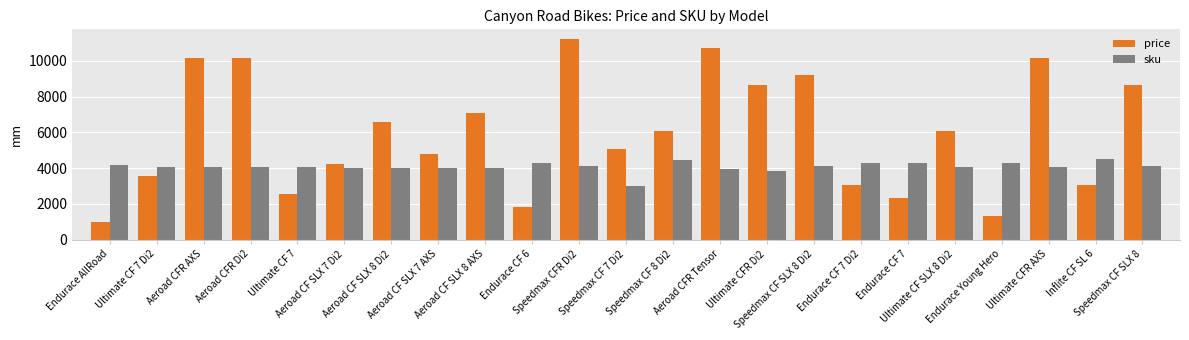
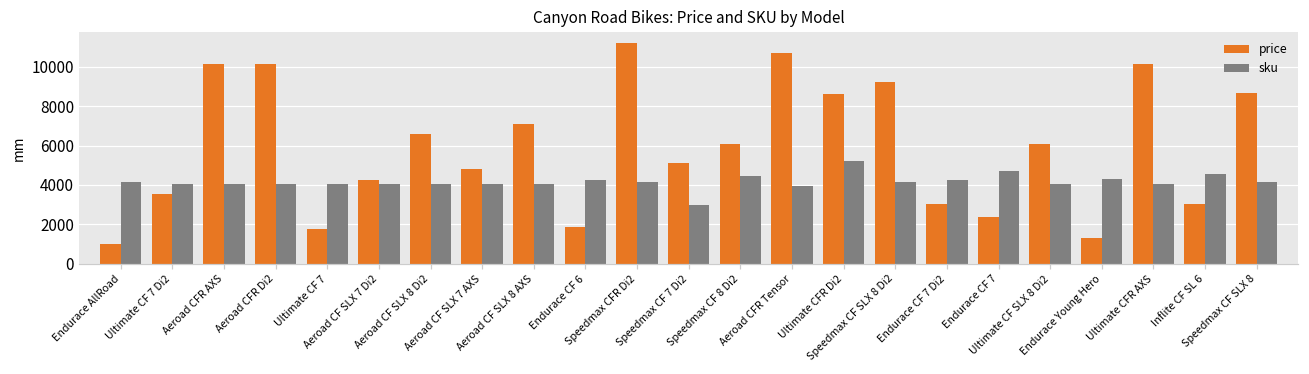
price, Ultimate CF 7: 2500 -> 1800
sku, Ultimate CFR Di2: 3900 -> 5200
sku, Endurace CF 7: 4300 -> 4700
